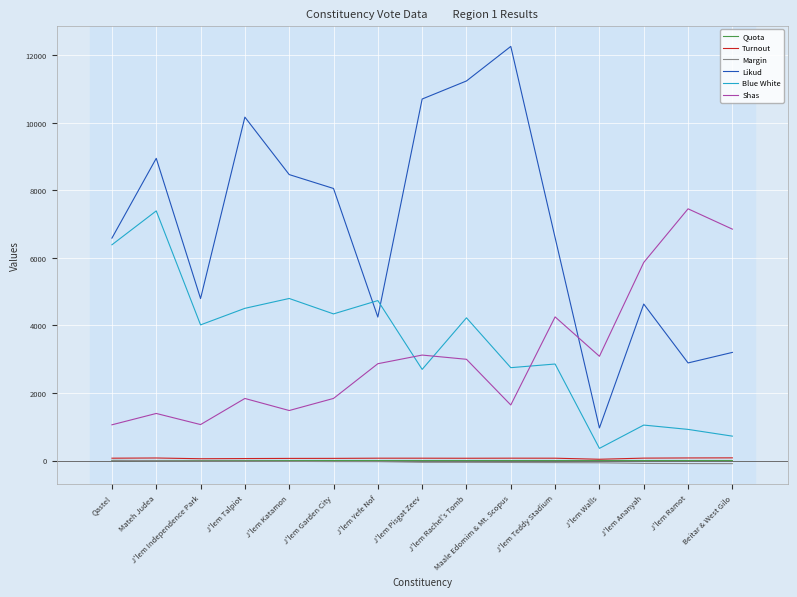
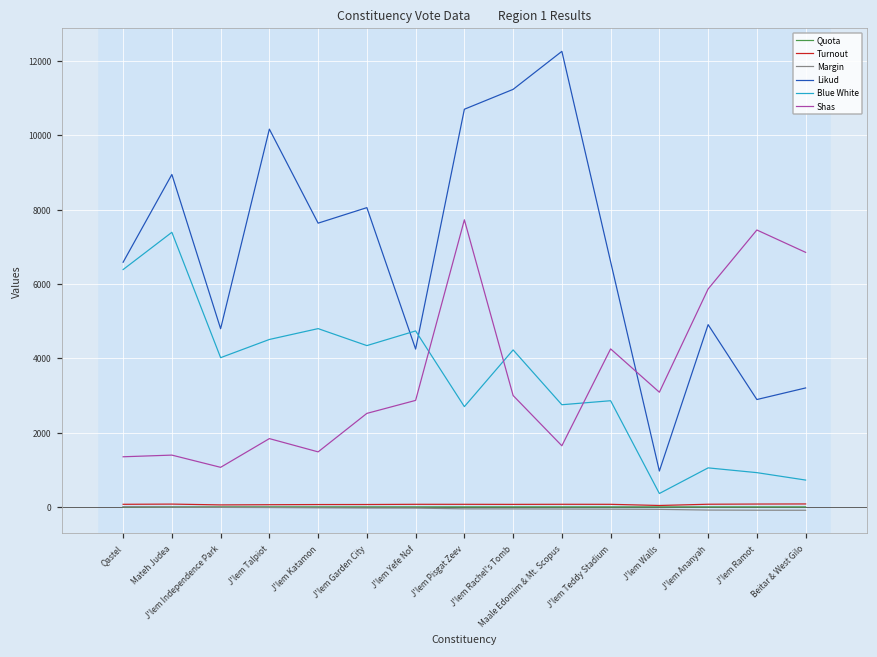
Shas, Qastel: 1100 -> 1300
Likud, J'lem Katamon: 8500 -> 7600
Shas, J'lem Garden City: 1800 -> 2500
Shas, J'lem Pisgat Zeev: 3100 -> 7700
Likud, J'lem Ananyah: 4600 -> 4900
